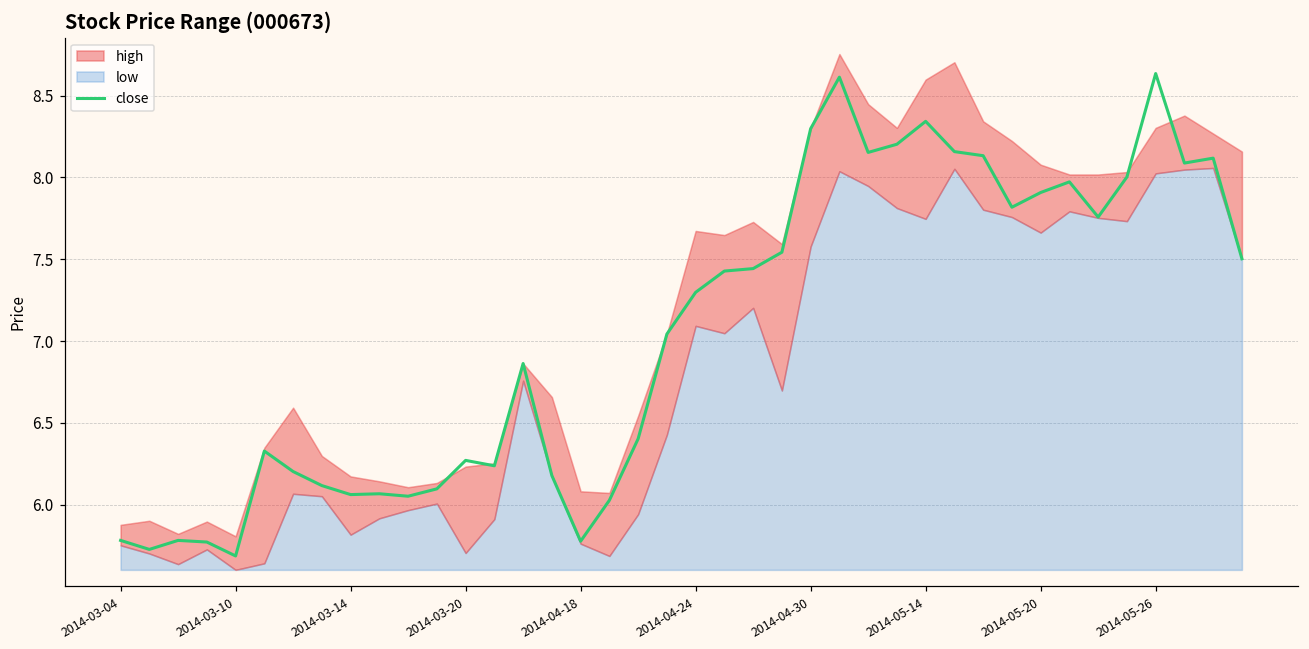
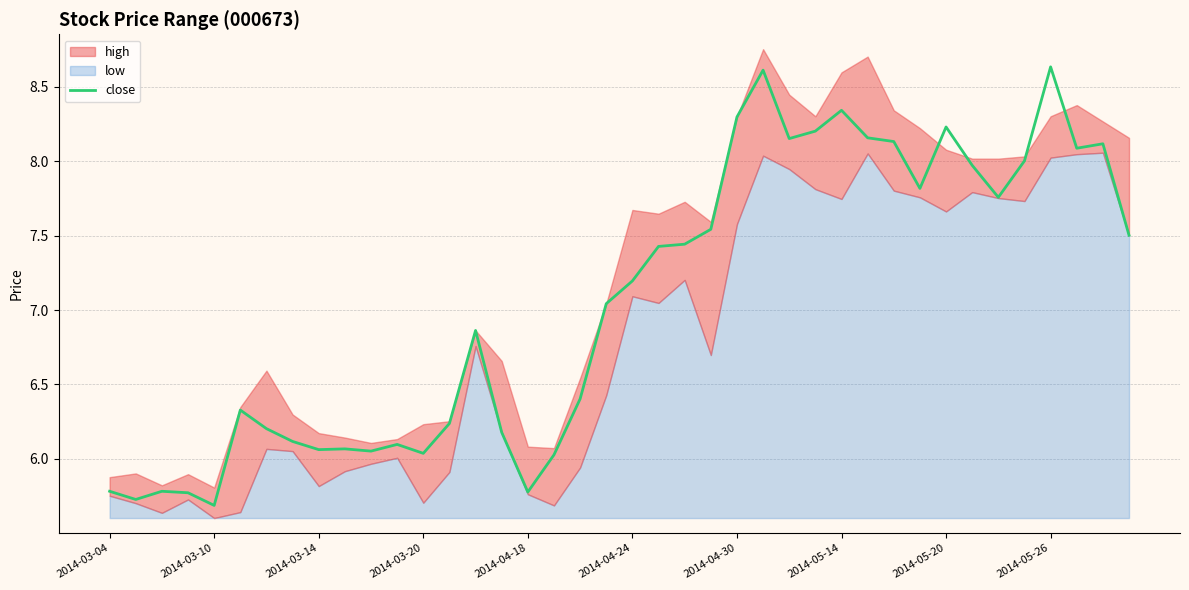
close, 2014-03-20: 6.27 -> 6.04
close, 2014-04-24: 7.30 -> 7.20
close, 2014-05-20: 7.91 -> 8.23
